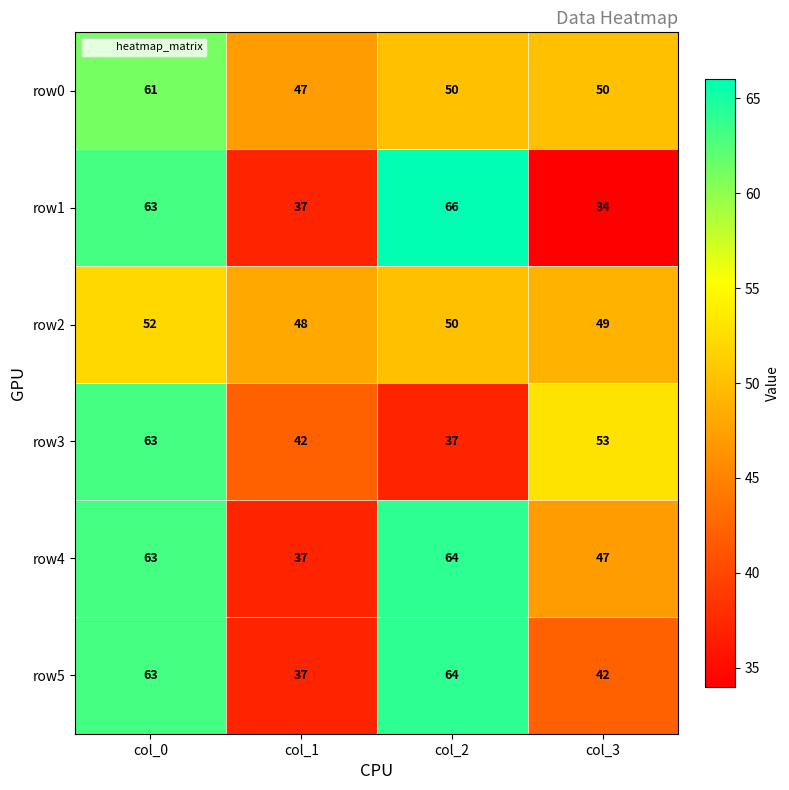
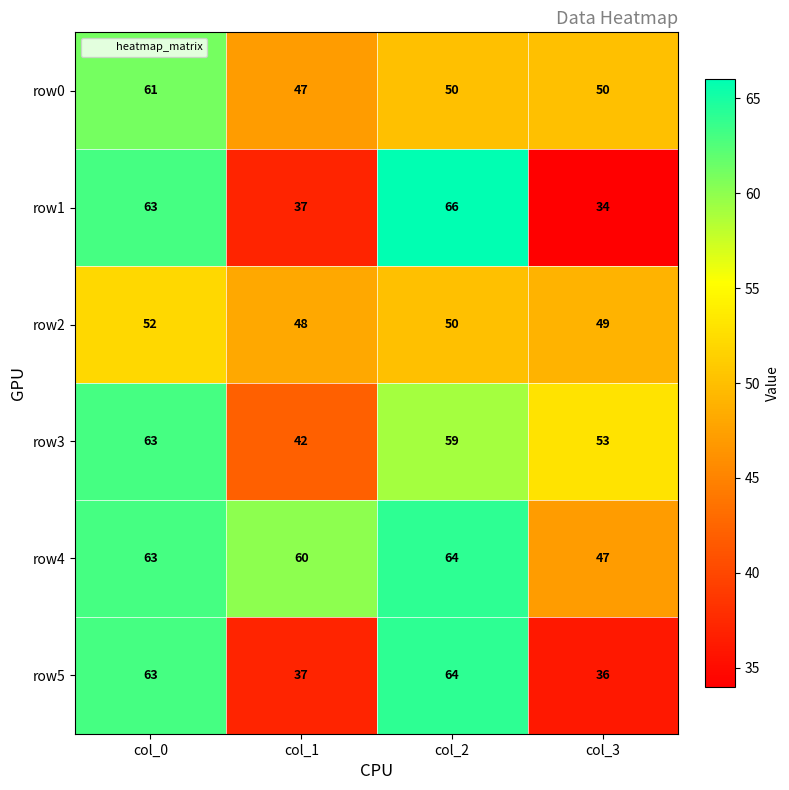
row3, col_2: 37 -> 59
row4, col_1: 37 -> 60
row5, col_3: 42 -> 36
